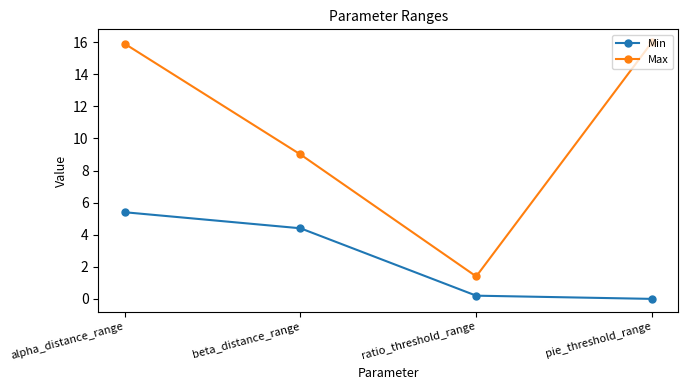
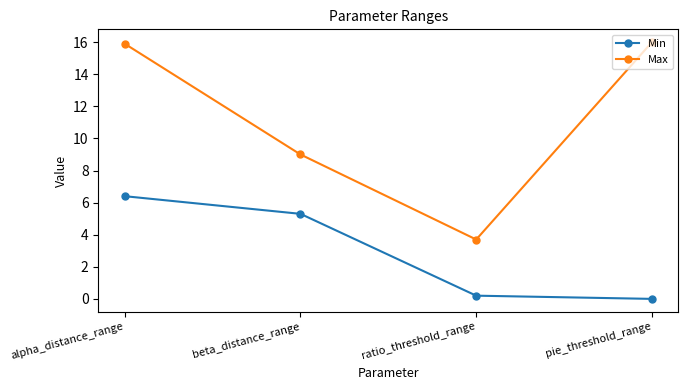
Min, alpha_distance_range: 5.4 -> 6.4
Min, beta_distance_range: 4.4 -> 5.3
Max, ratio_threshold_range: 1.4 -> 3.7
